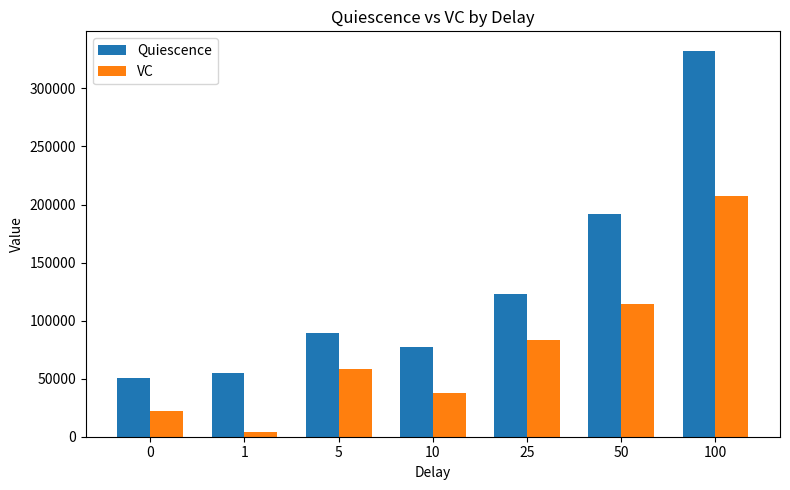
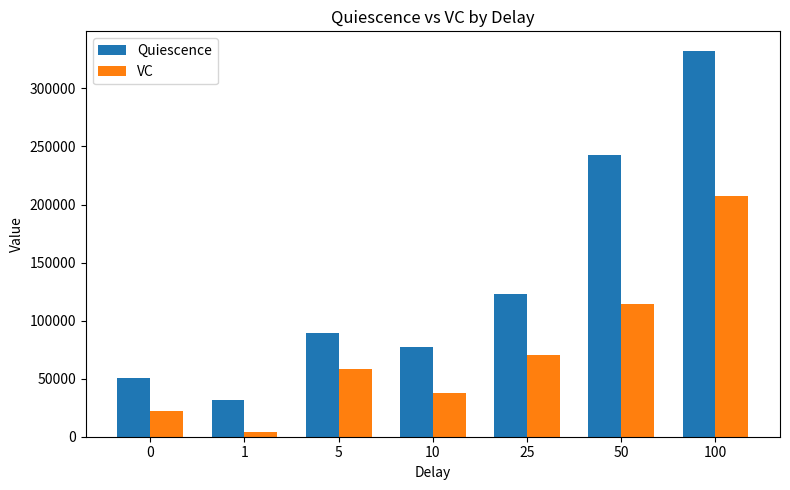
Quiescence, 1: 55000 -> 32000
VC, 25: 83000 -> 70000
Quiescence, 50: 192000 -> 243000
